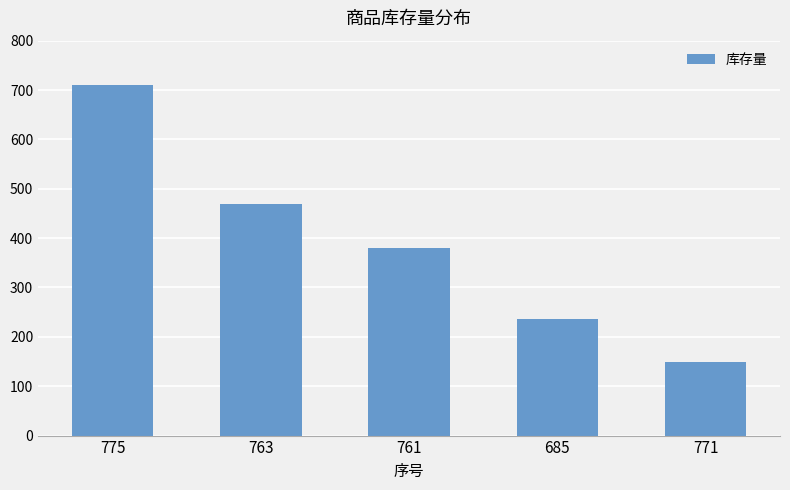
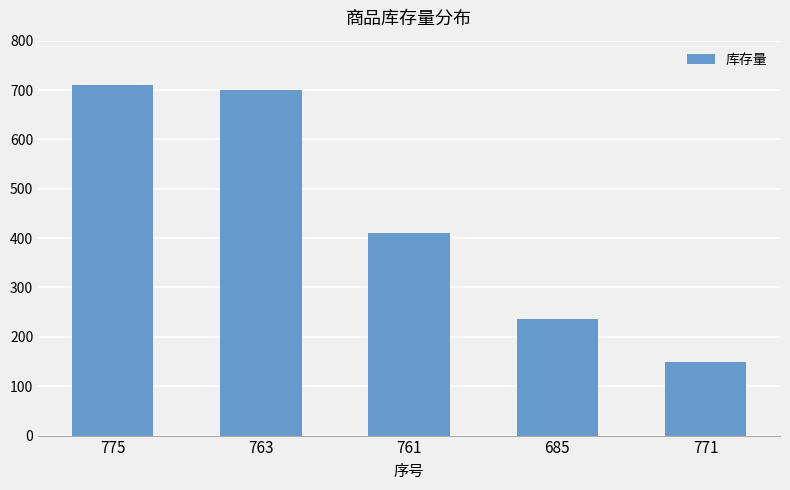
763: 470 -> 700
761: 380 -> 410
